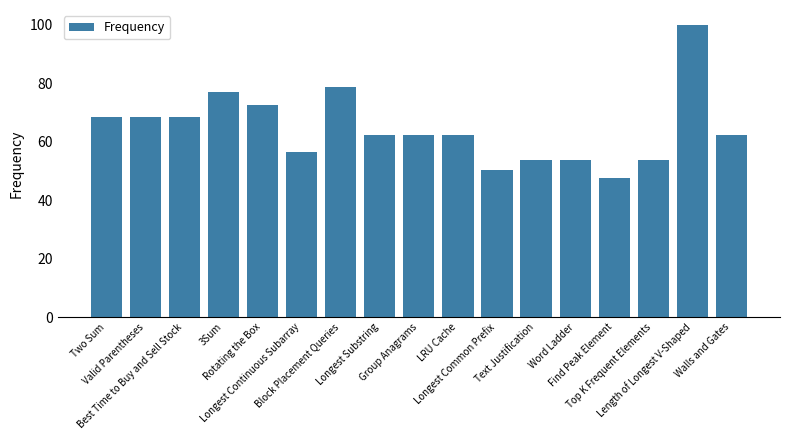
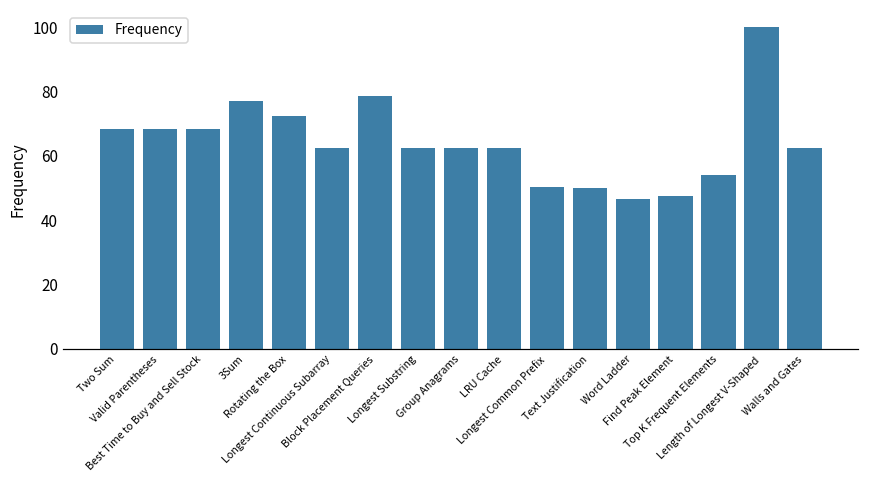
Longest Continuous Subarray: 56 -> 62
Text Justification: 54 -> 50
Word Ladder: 54 -> 47
